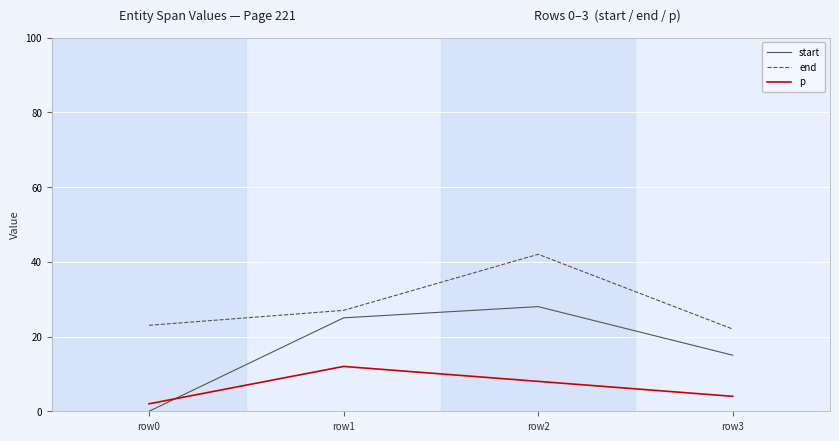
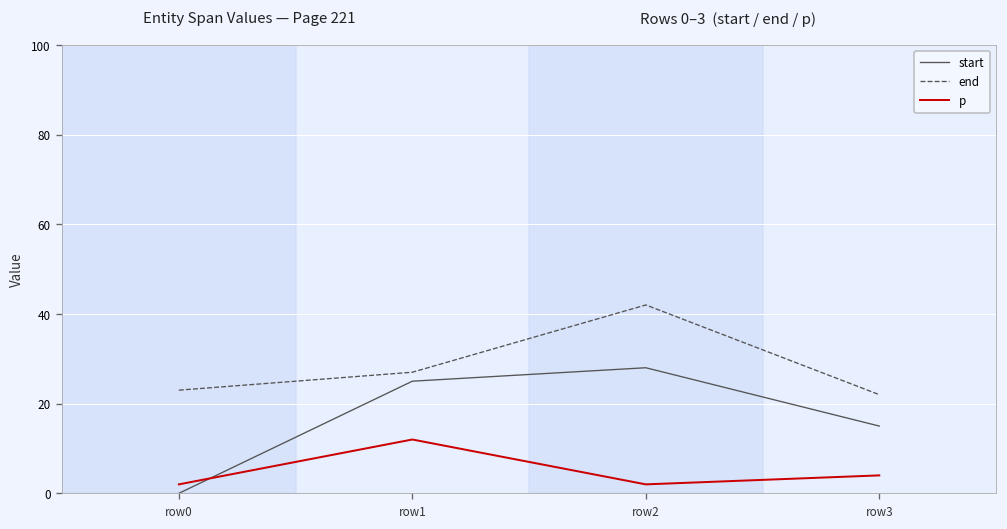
p, row2: 8 -> 2
